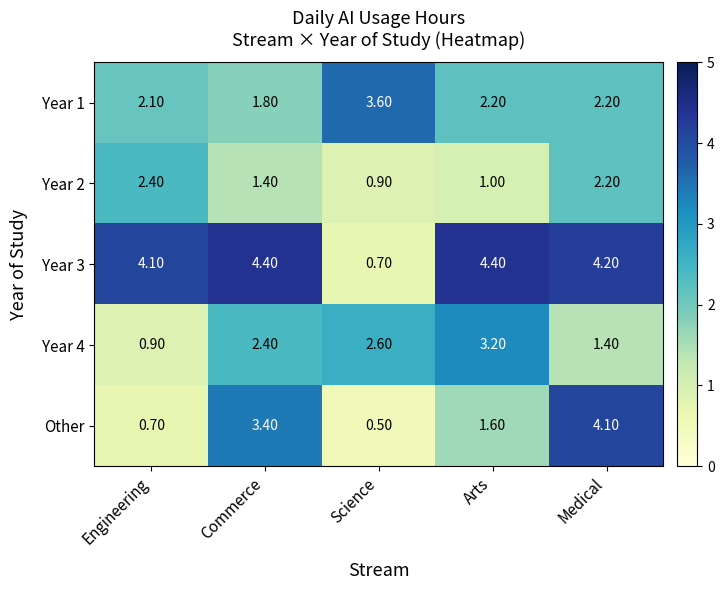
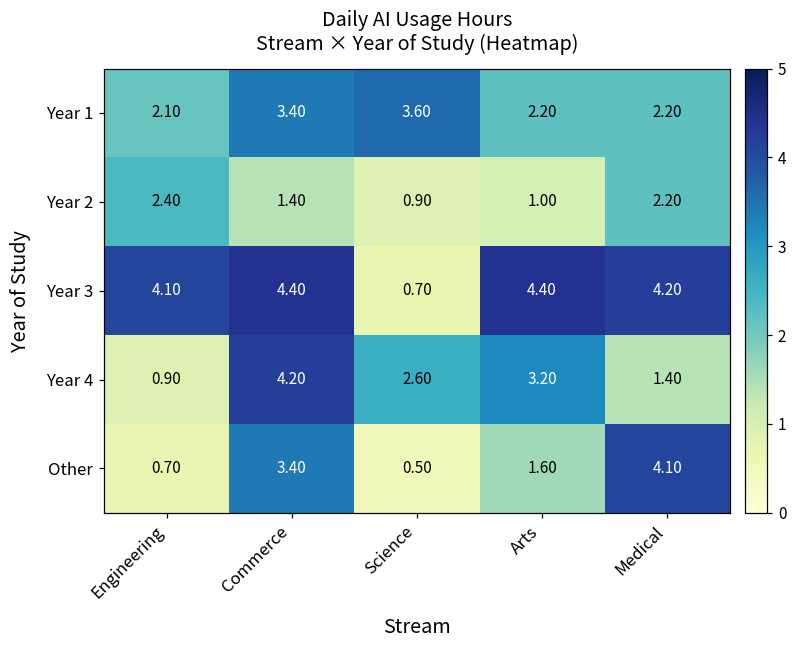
Year 1, Commerce: 1.80 -> 3.40
Year 4, Commerce: 2.40 -> 4.20
